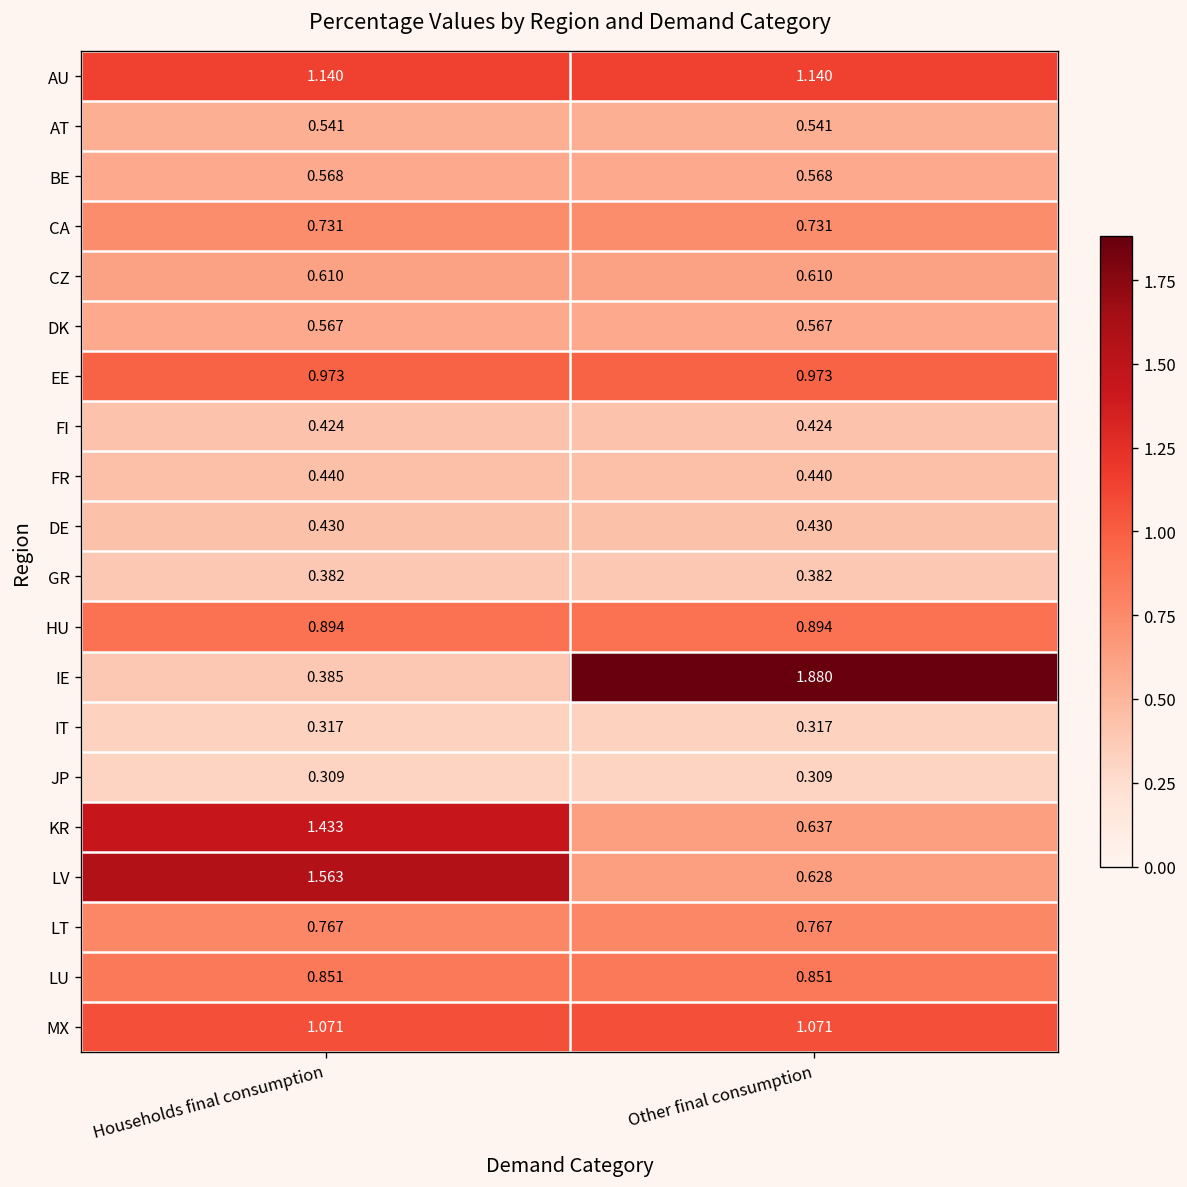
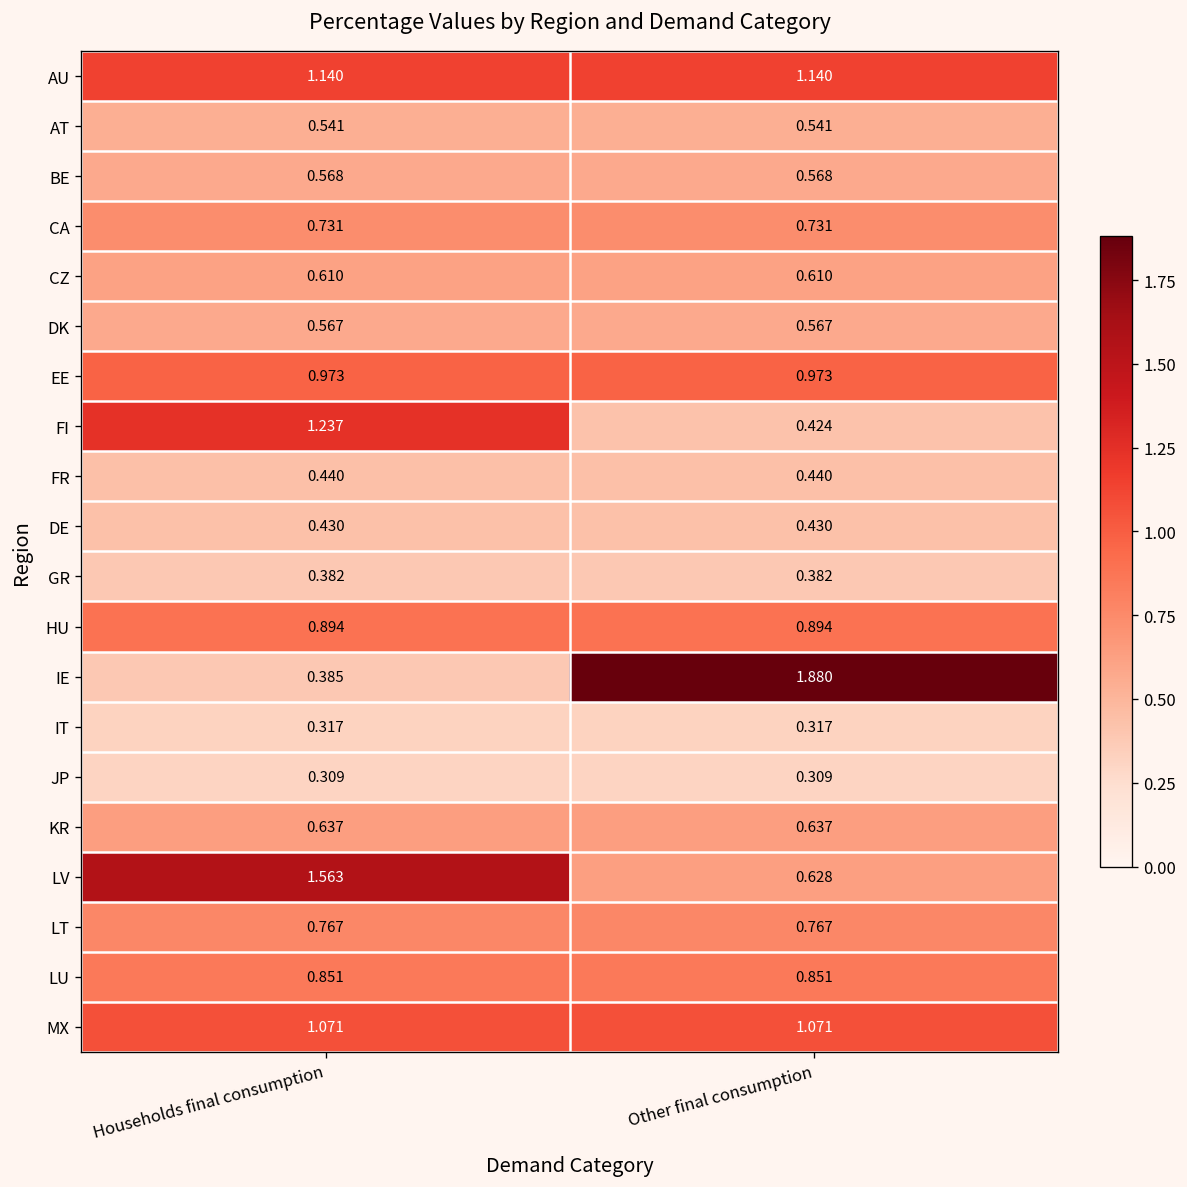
FI, Households final consumption: 0.424 -> 1.237
KR, Households final consumption: 1.433 -> 0.637
